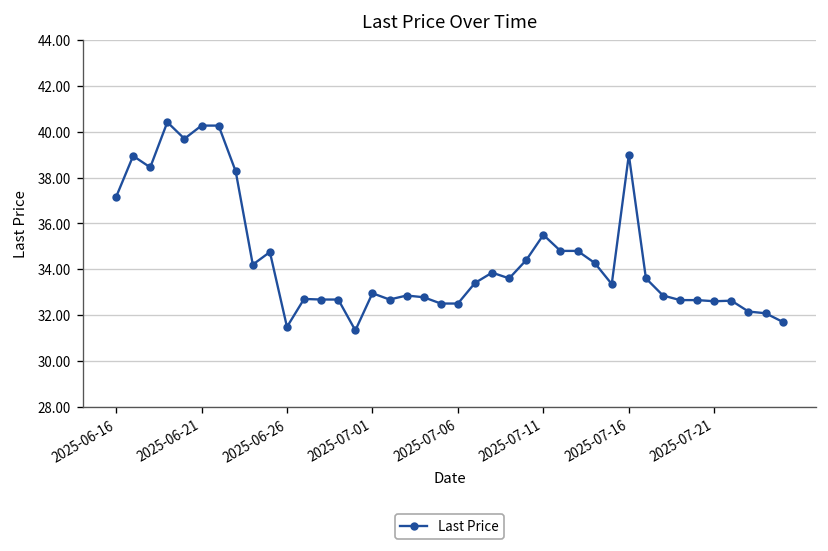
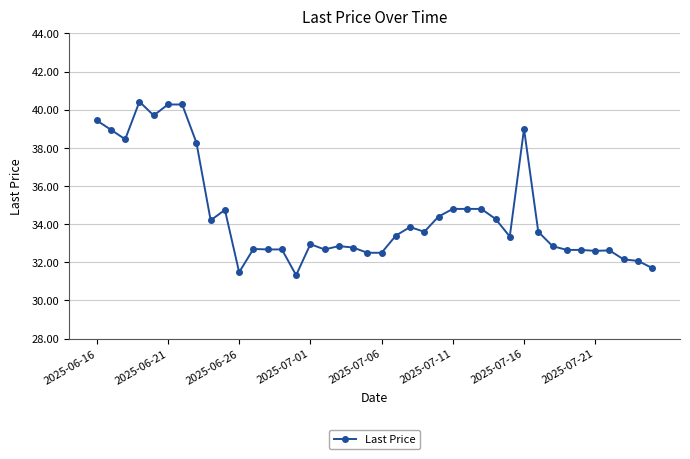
2025-06-16: 37.2 -> 39.4
2025-07-11: 35.5 -> 34.8
